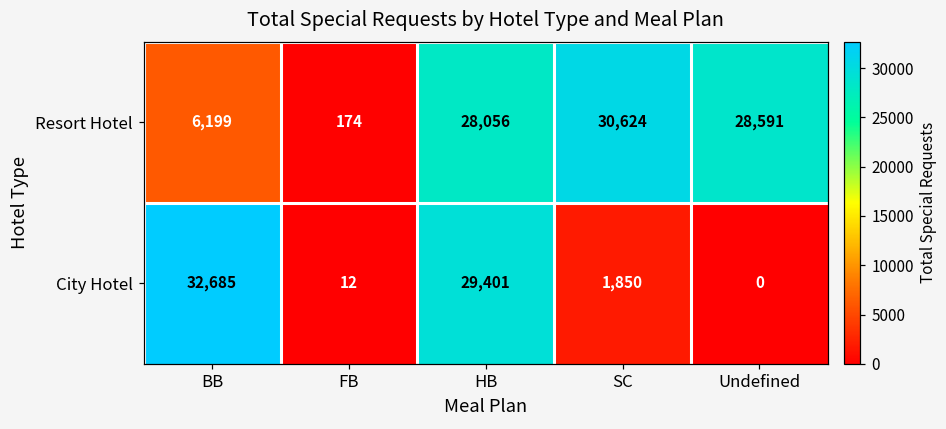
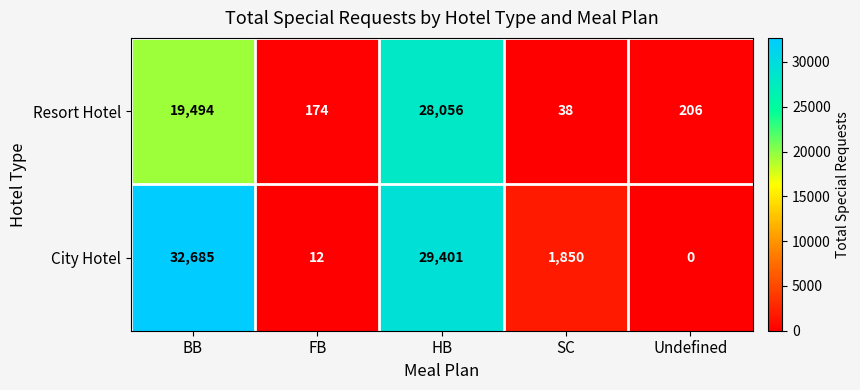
Resort Hotel, BB: 6,199 -> 19,494
Resort Hotel, SC: 30,624 -> 38
Resort Hotel, Undefined: 28,591 -> 206
